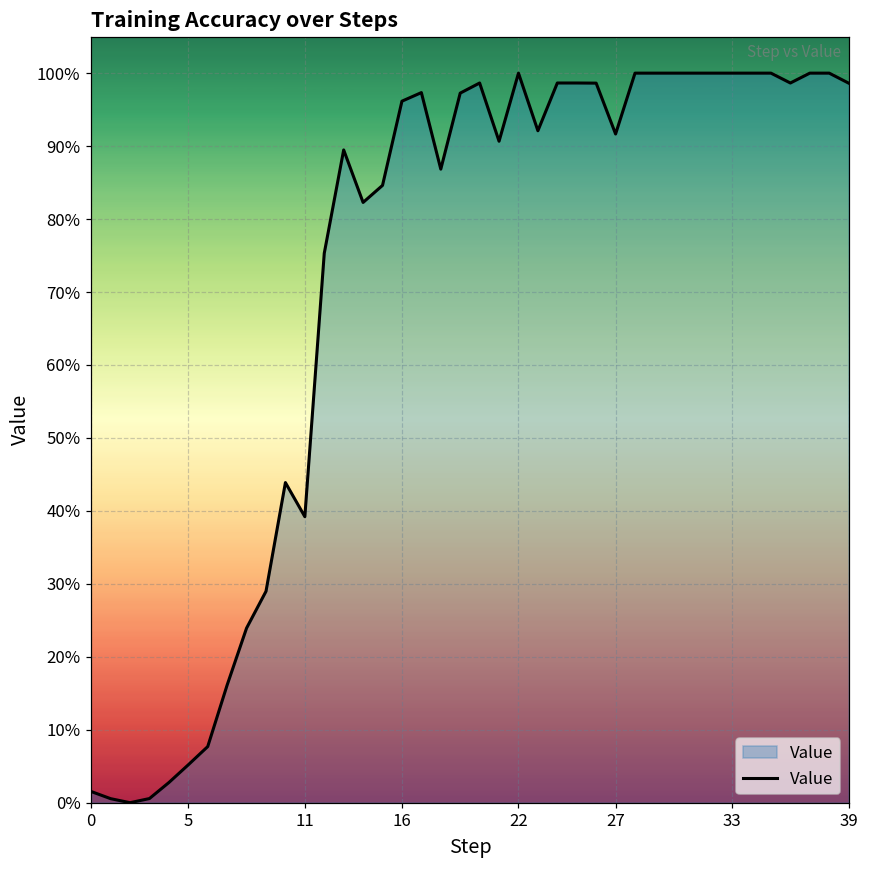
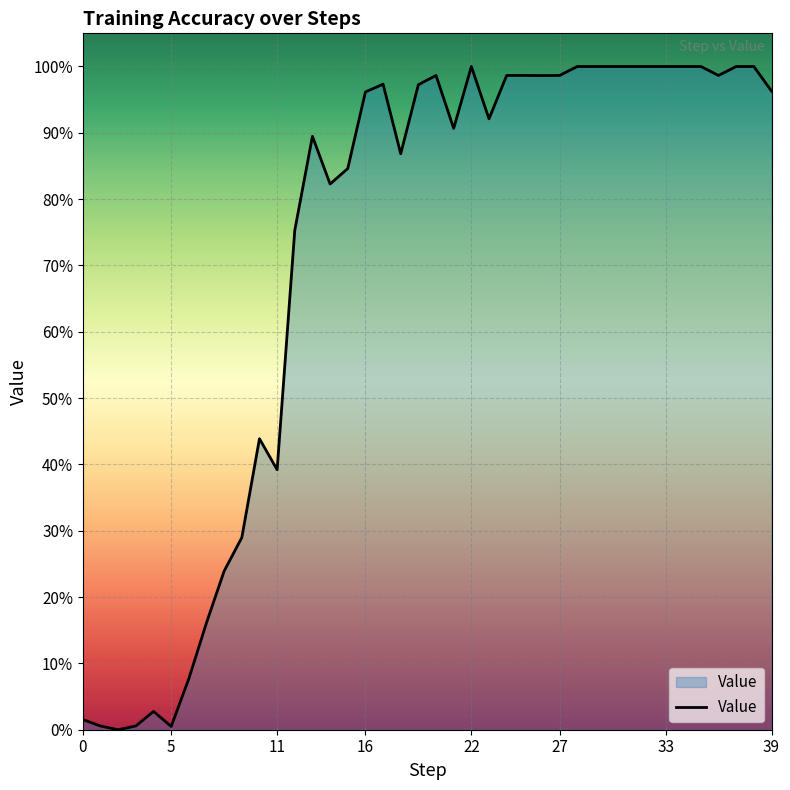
5: 5% -> 0%
27: 92% -> 99%
39: 99% -> 96%
